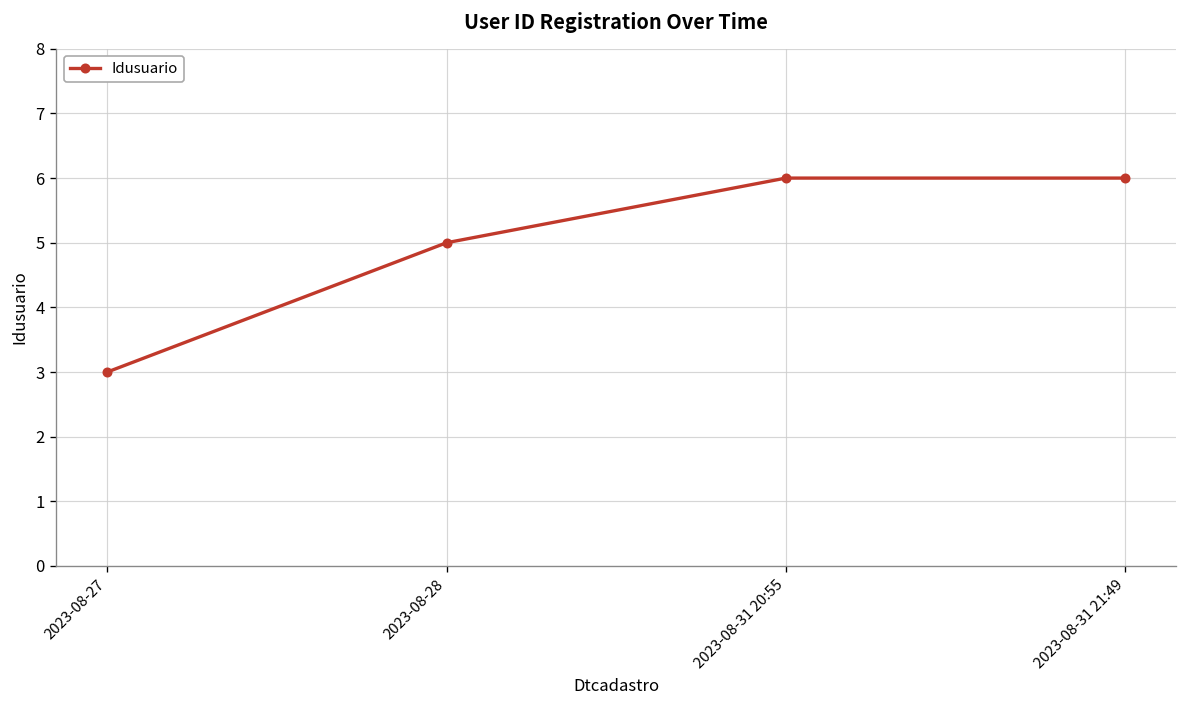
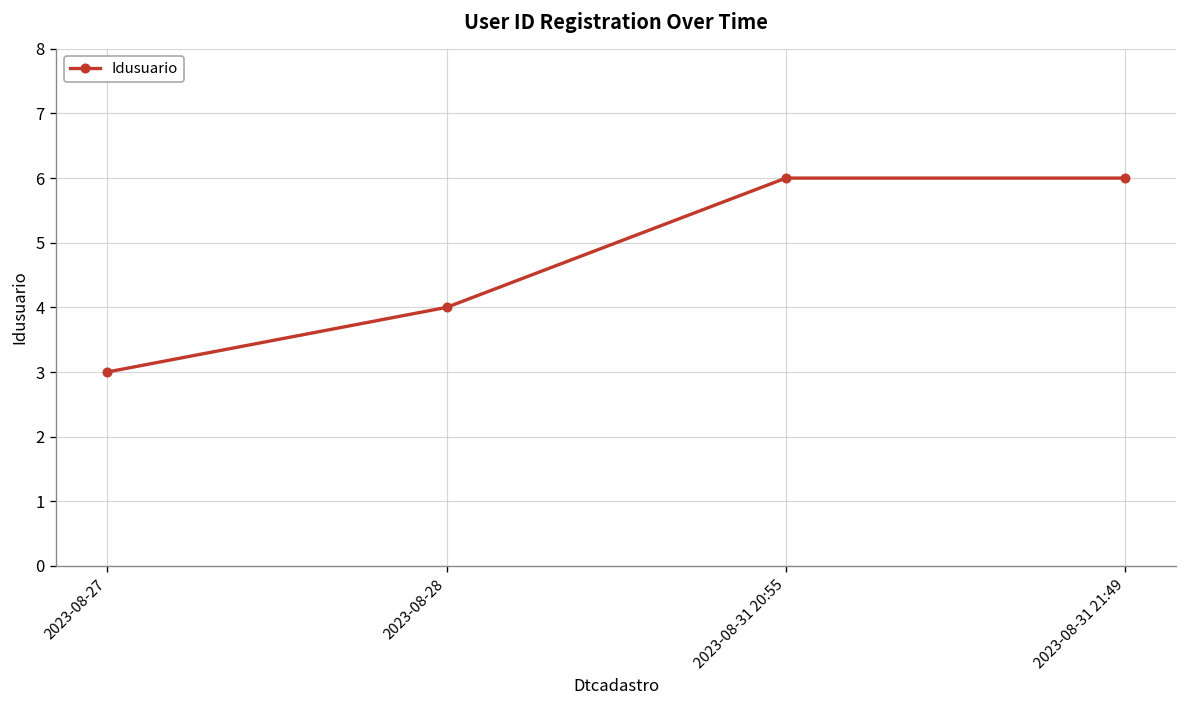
2023-08-28: 5 -> 4
